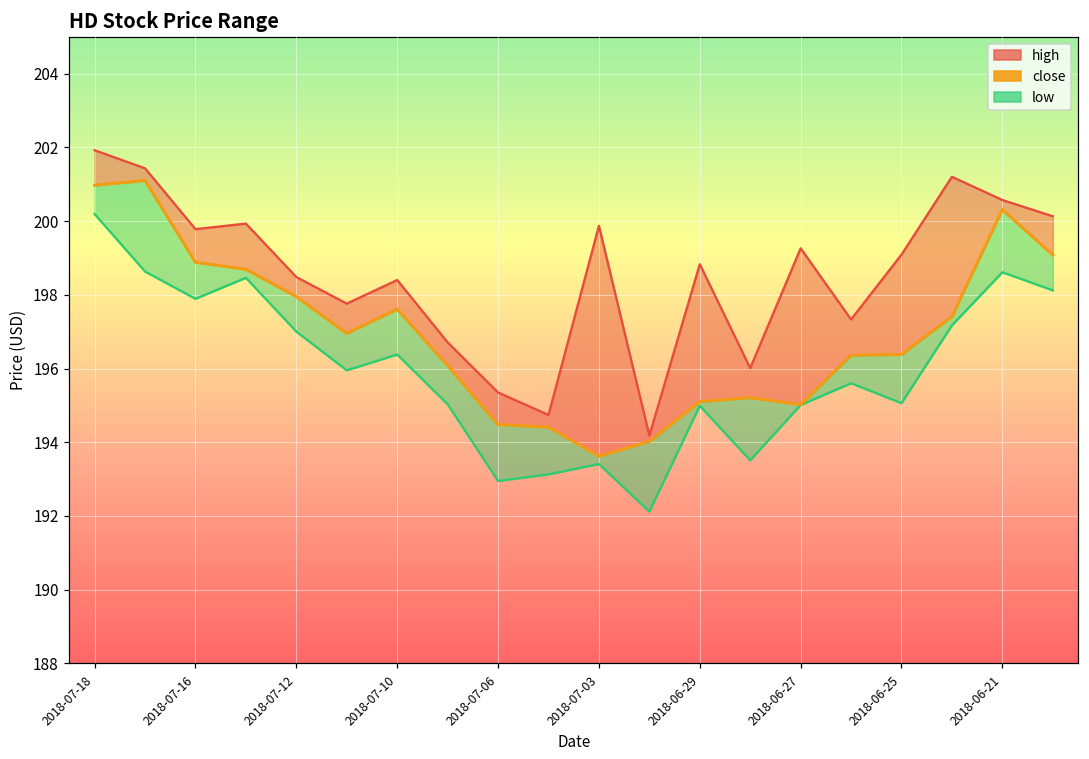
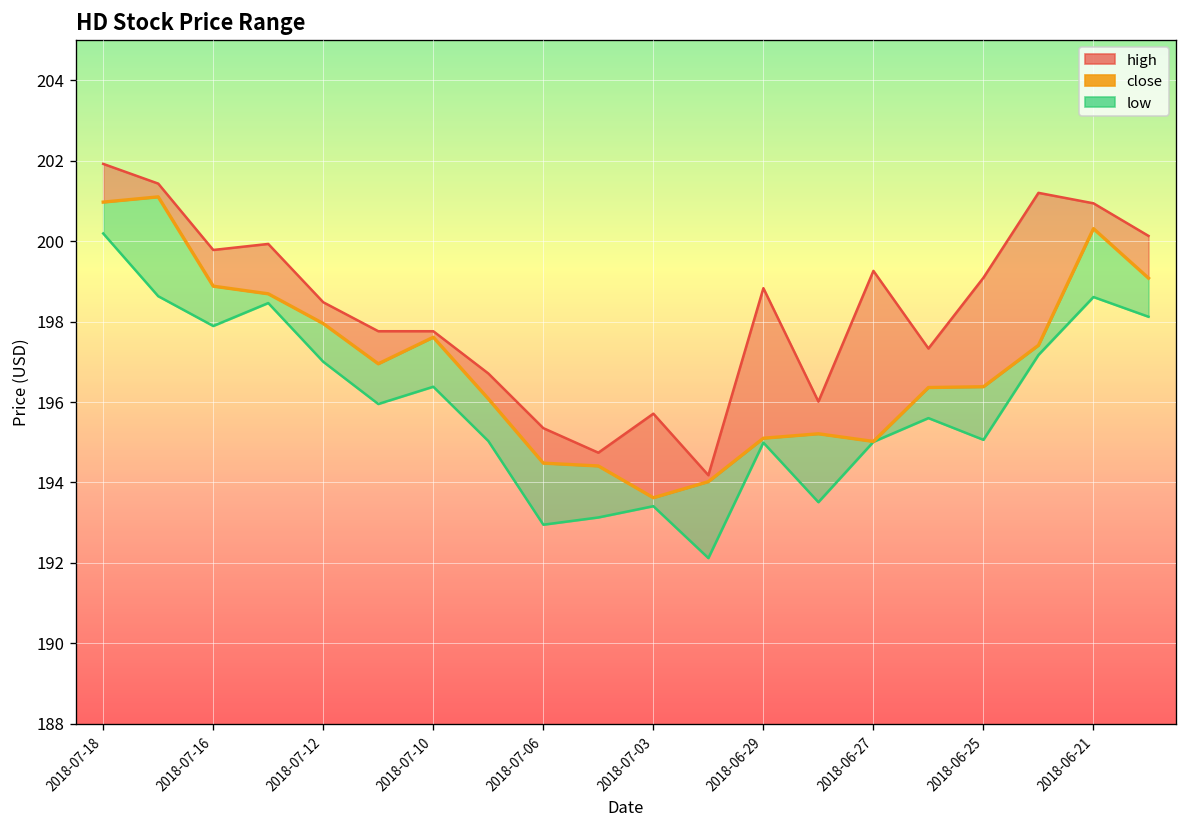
high, 2018-07-10: 198.4 -> 197.8
high, 2018-07-03: 199.9 -> 195.7
high, 2018-06-21: 200.6 -> 200.9
